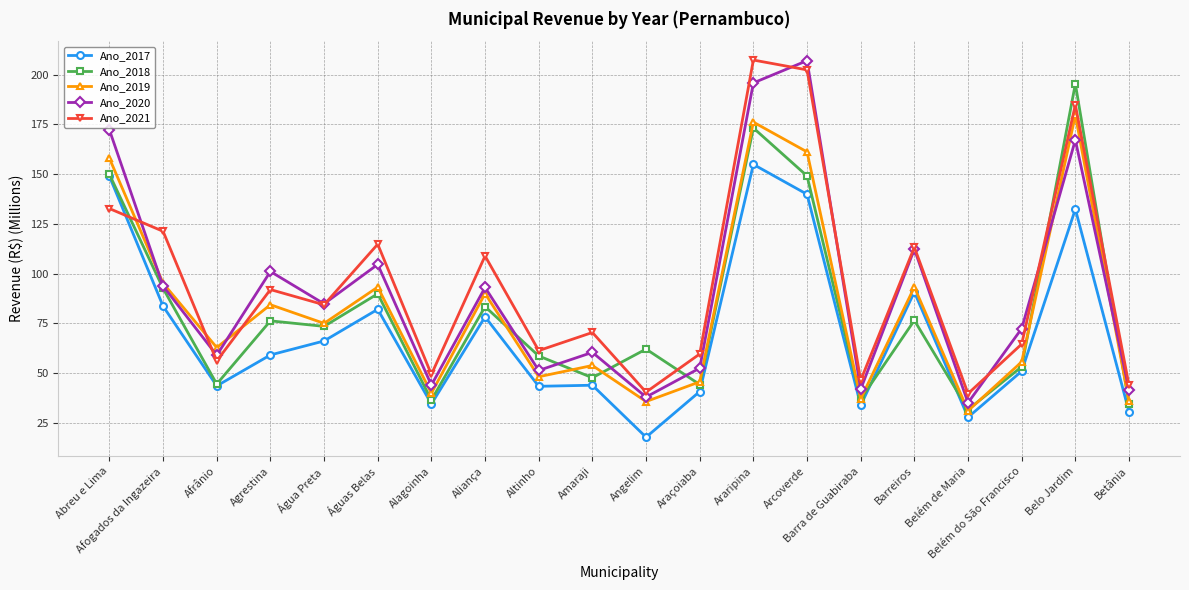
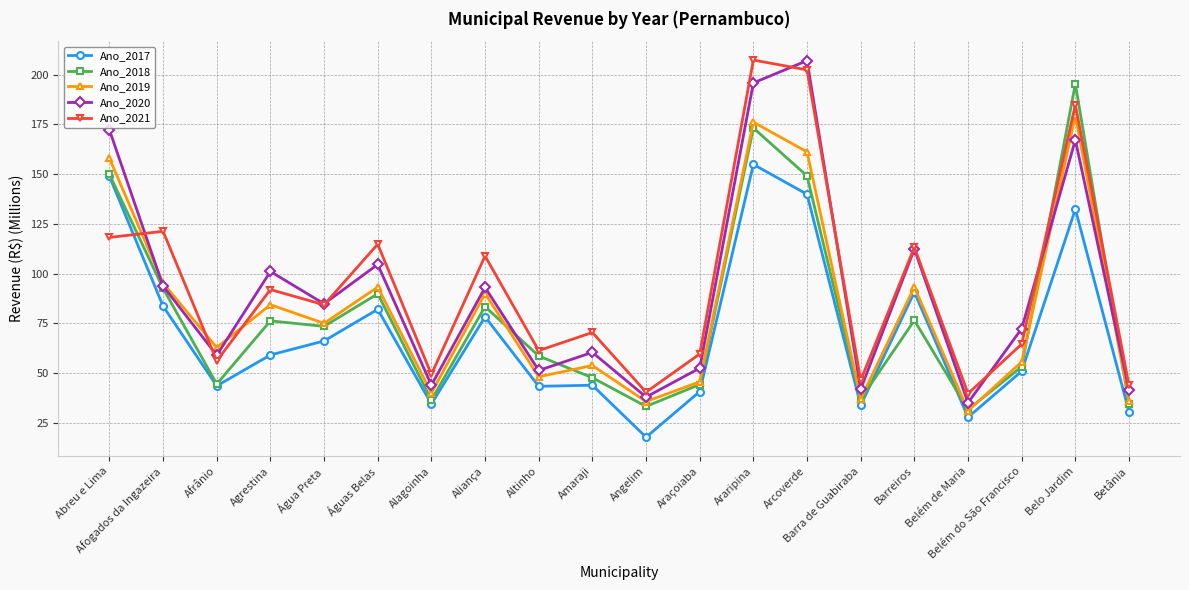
Ano_2021, Abreu e Lima: 133 -> 118
Ano_2018, Angelim: 62 -> 33
